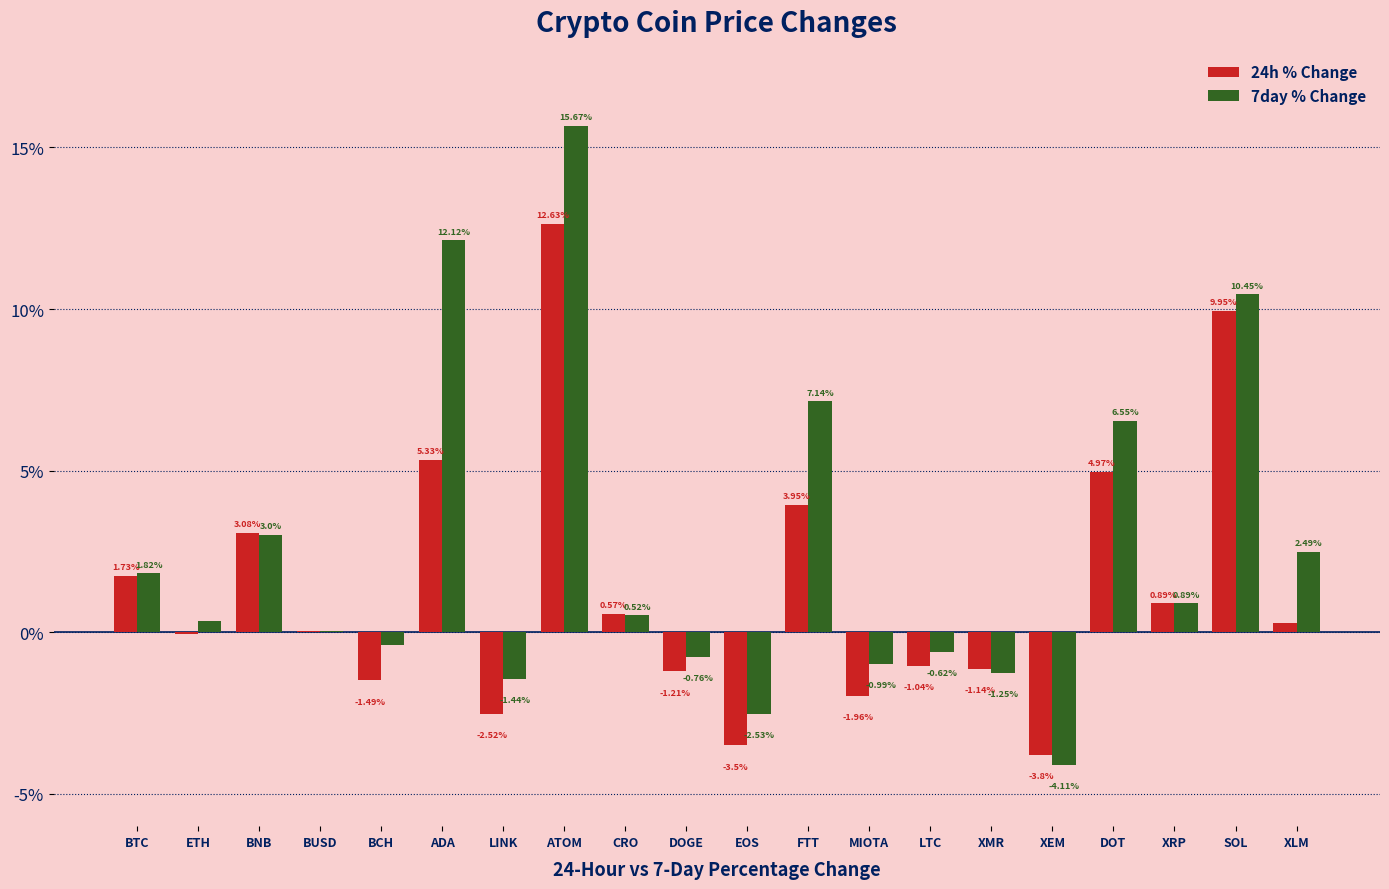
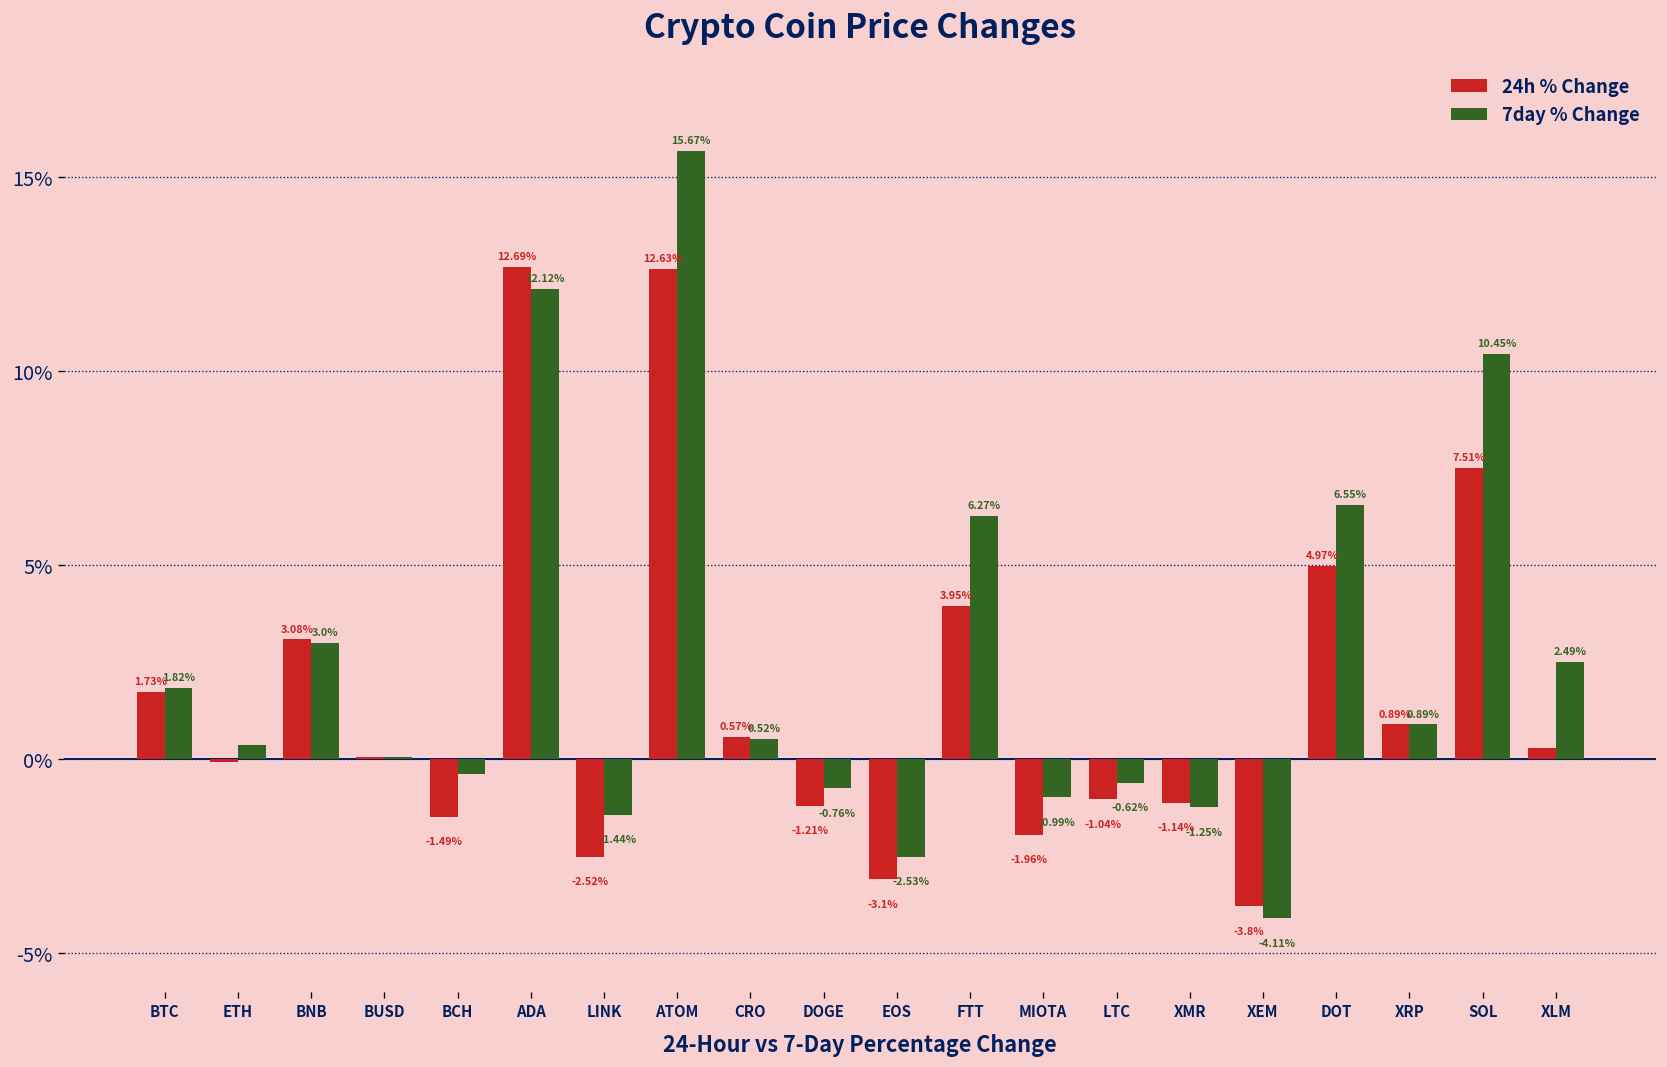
24h % Change, ADA: 5.33% -> 12.69%
24h % Change, EOS: -3.5% -> -3.1%
7day % Change, FTT: 7.14% -> 6.27%
24h % Change, SOL: 9.95% -> 7.51%
